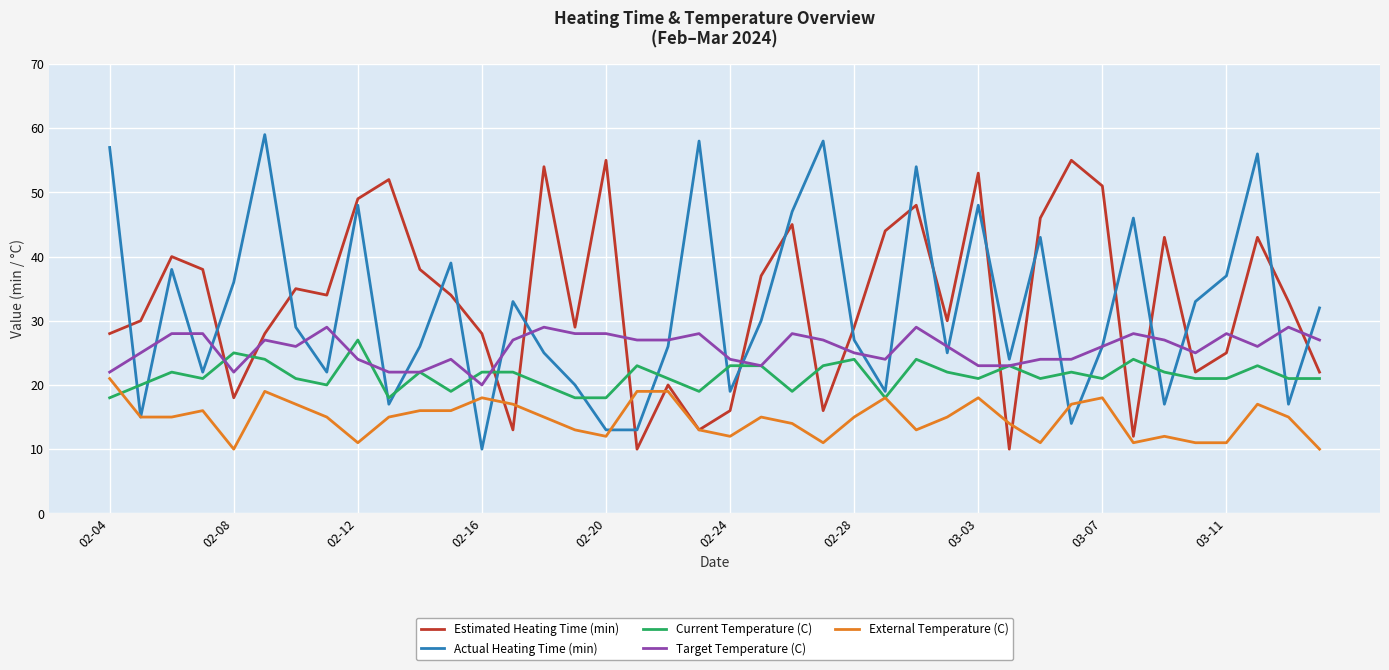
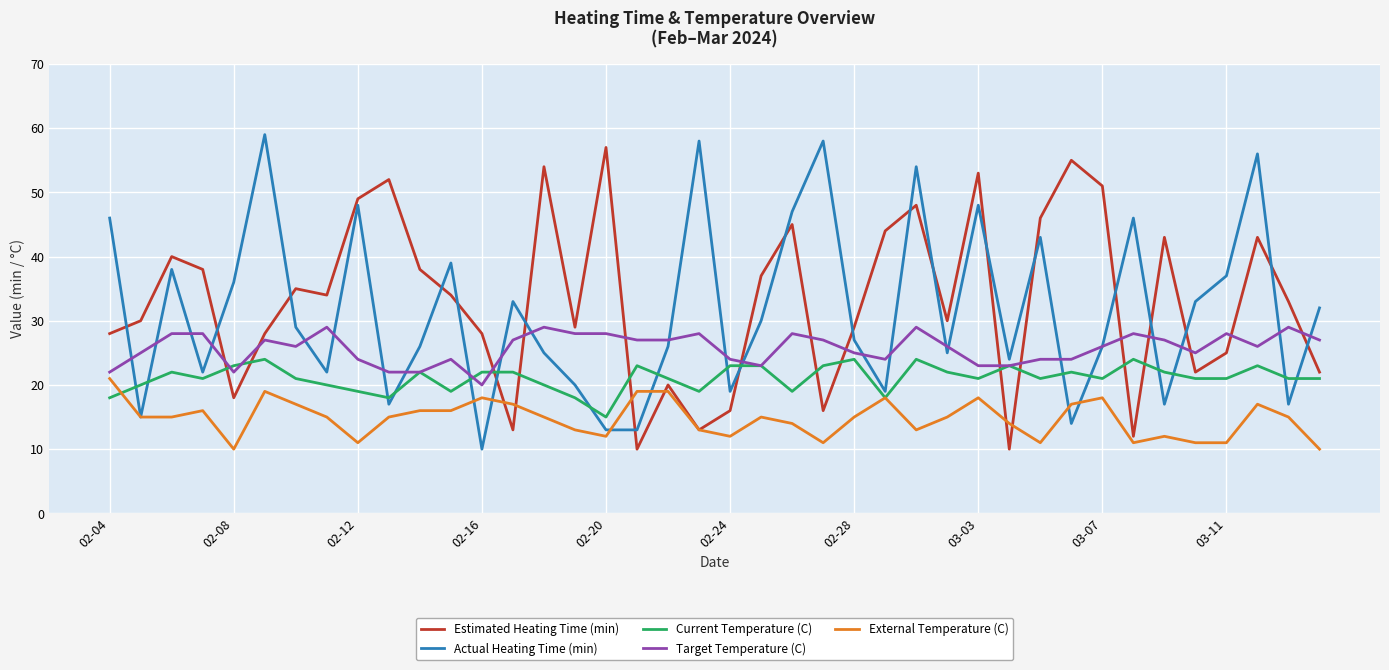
Actual Heating Time (min), 02-04: 57 -> 46
Current Temperature (C), 02-08: 25 -> 23
Current Temperature (C), 02-12: 27 -> 19
Estimated Heating Time (min), 02-20: 55 -> 57
Current Temperature (C), 02-20: 18 -> 15
